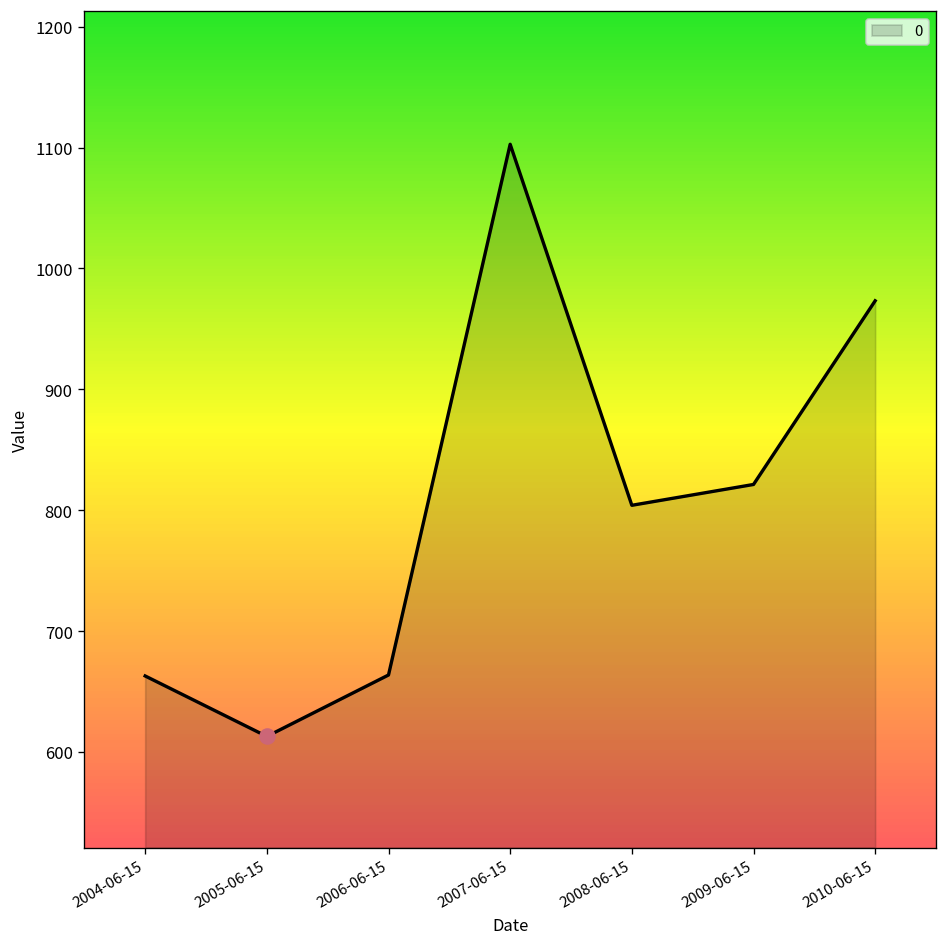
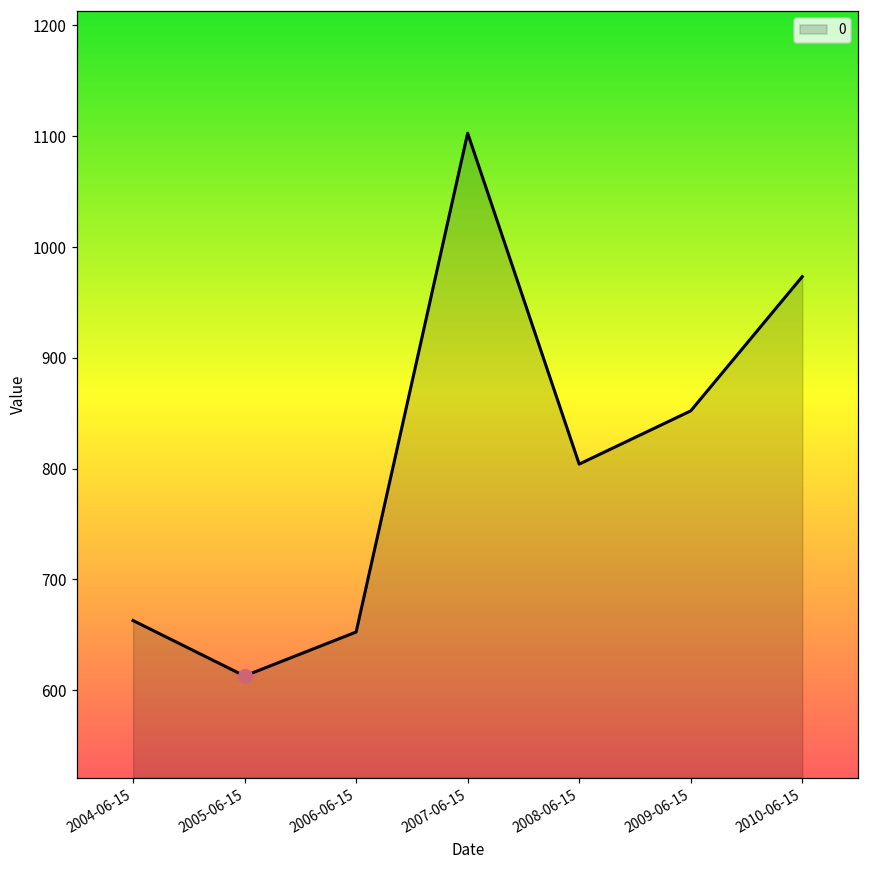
0, 2006-06-15: 664 -> 652
0, 2009-06-15: 821 -> 852
